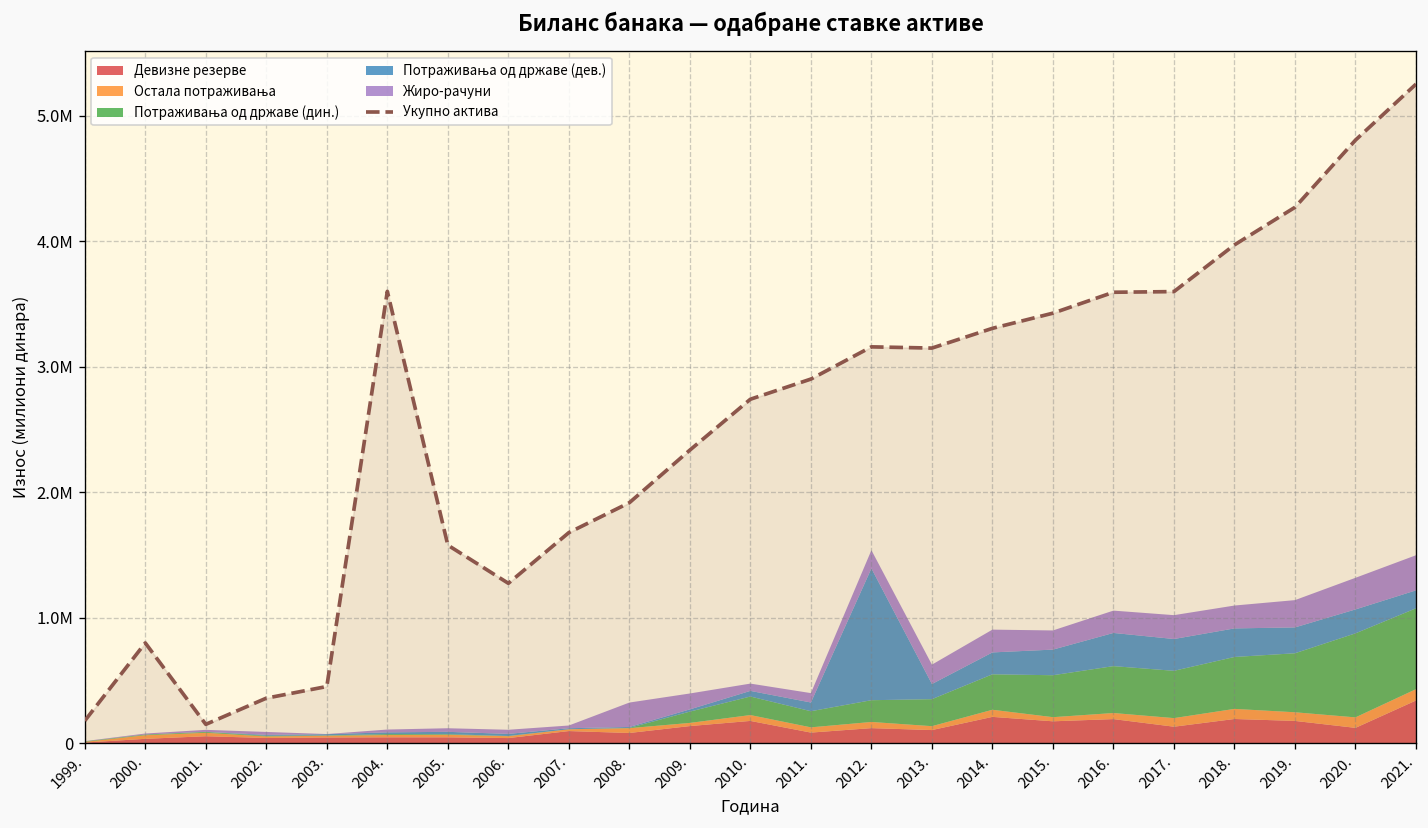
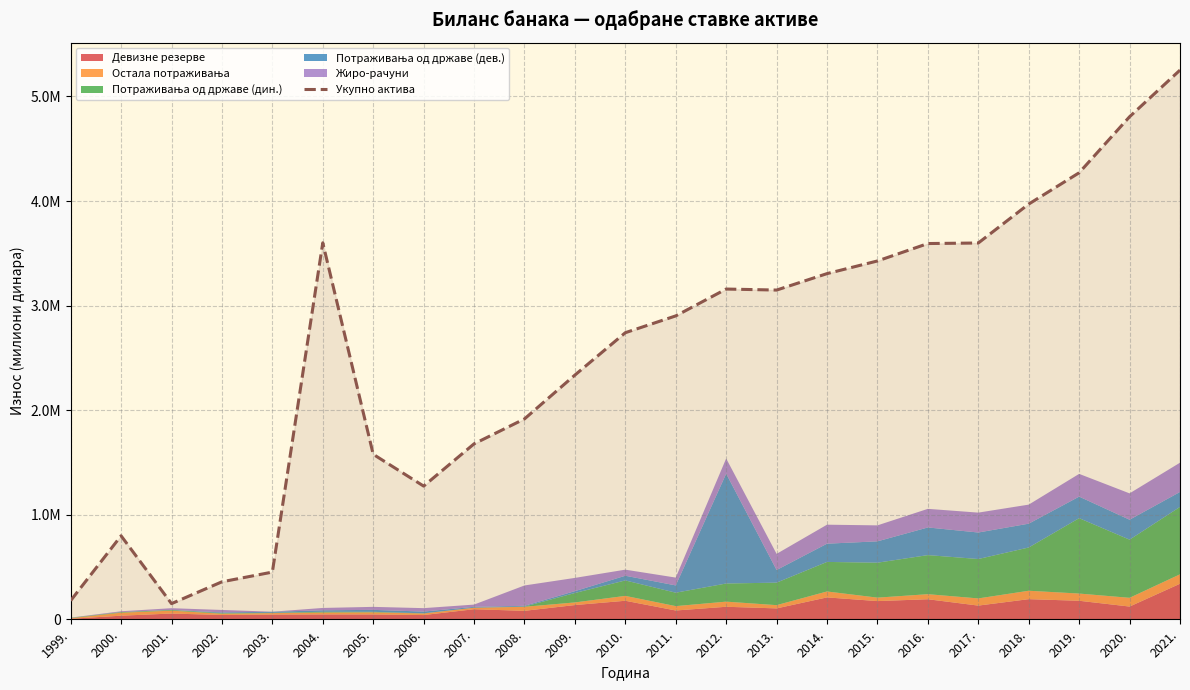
Потраживања од државе (дин.), 2019.: 470000 -> 720000
Потраживања од државе (дин.), 2020.: 670000 -> 560000
